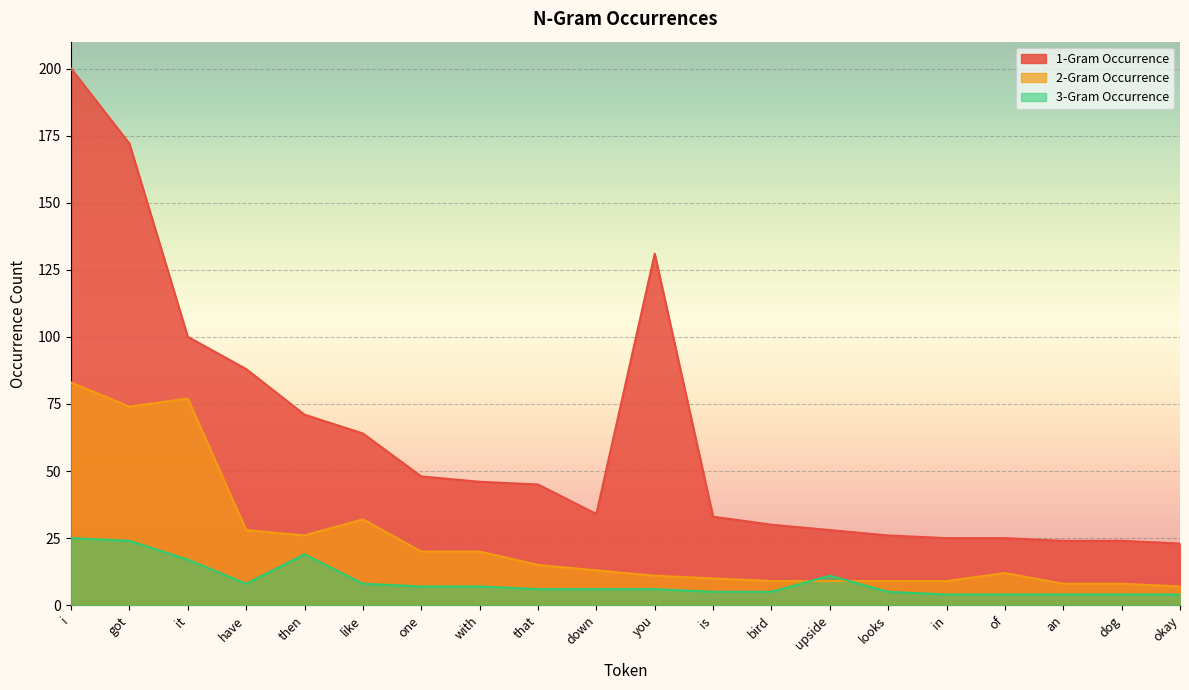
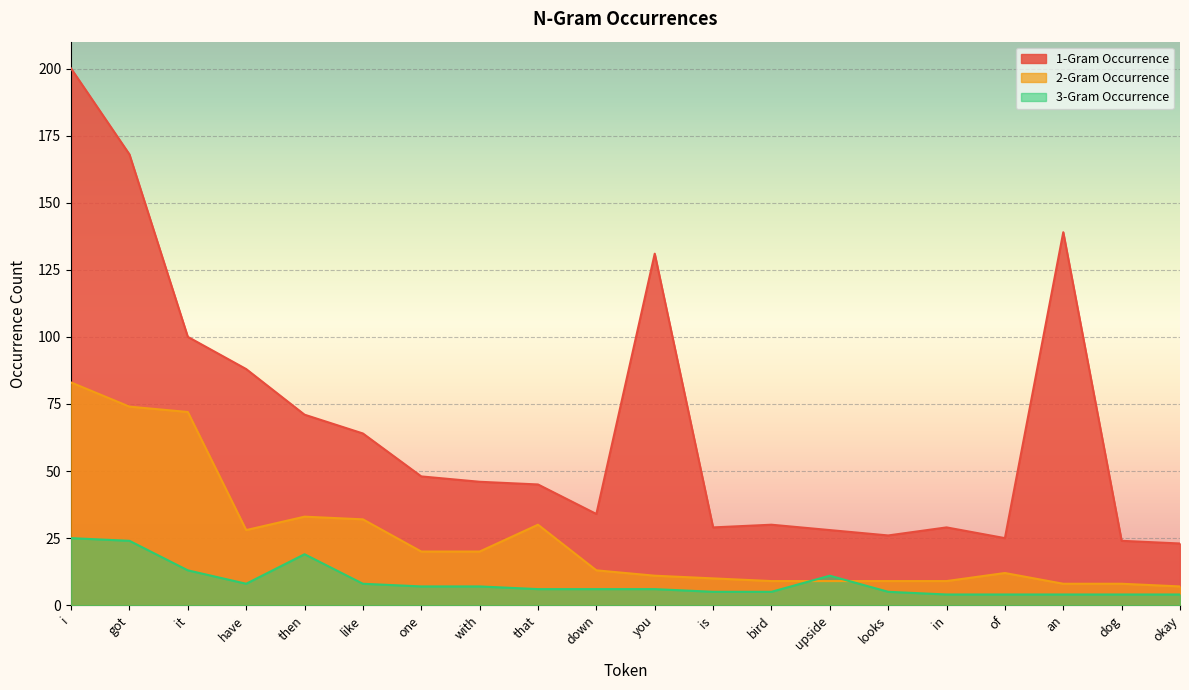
1-Gram Occurrence, got: 172 -> 168
2-Gram Occurrence, it: 77 -> 72
3-Gram Occurrence, it: 17 -> 13
2-Gram Occurrence, then: 26 -> 33
2-Gram Occurrence, that: 15 -> 30
1-Gram Occurrence, is: 33 -> 29
1-Gram Occurrence, in: 25 -> 29
1-Gram Occurrence, an: 24 -> 139
